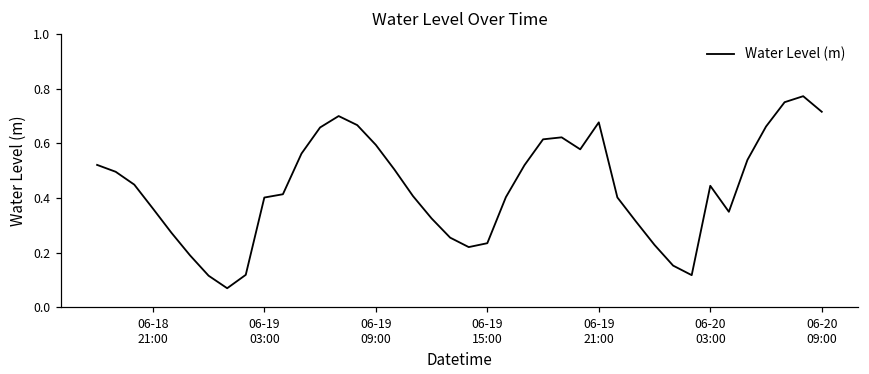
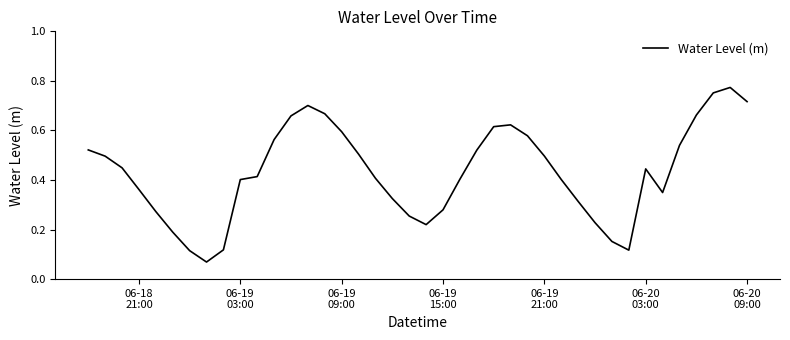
06-19 15:00: 0.23 -> 0.28
06-19 21:00: 0.68 -> 0.50
